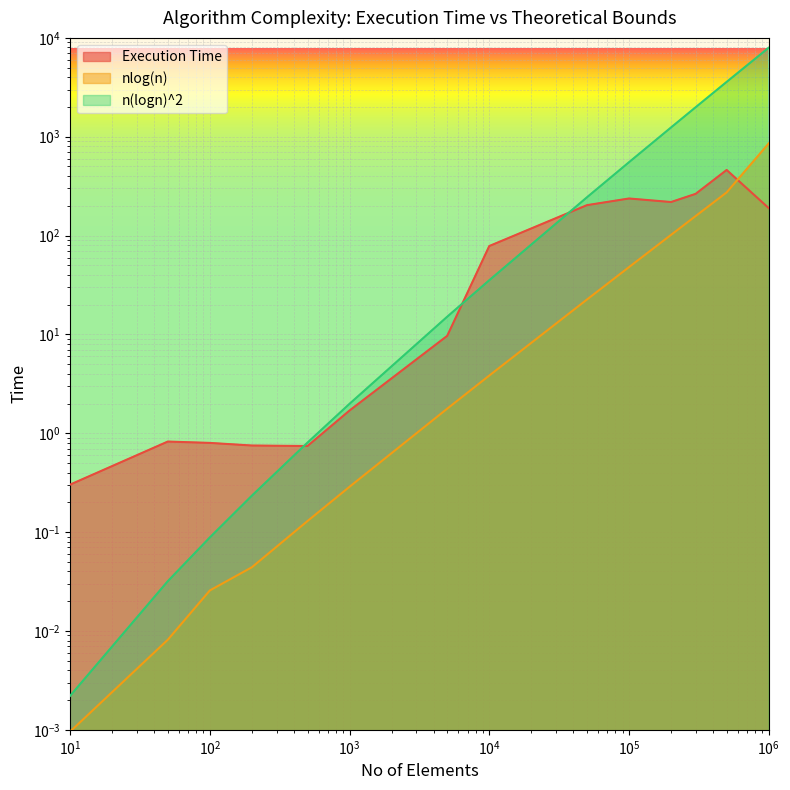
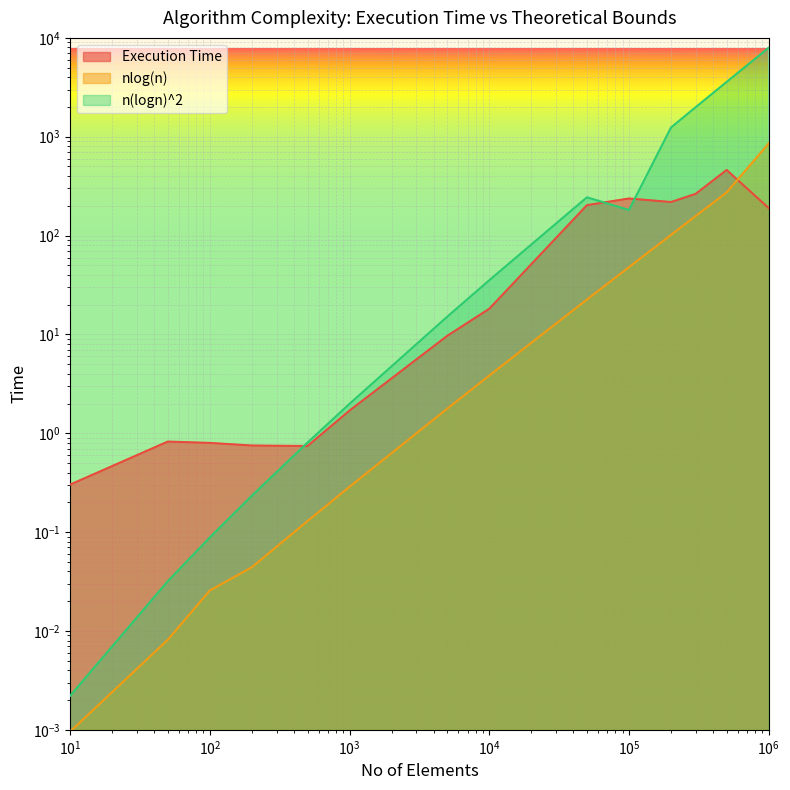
Execution Time, 10^4: 80 -> 18
n(logn)^2, 10^5: 600 -> 180
